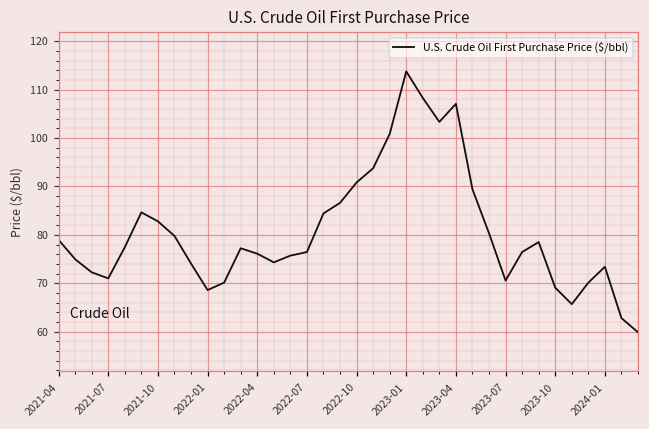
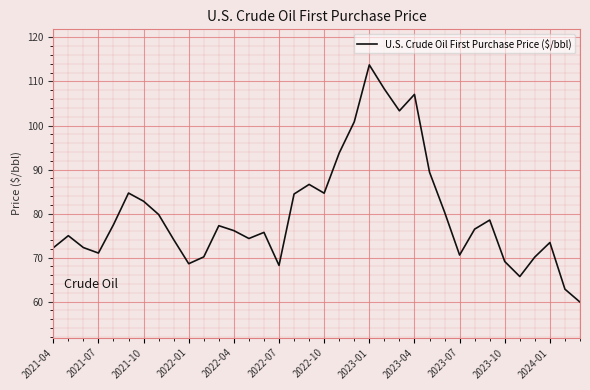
2021-04: 79 -> 72
2022-07: 76 -> 68
2022-10: 91 -> 85
